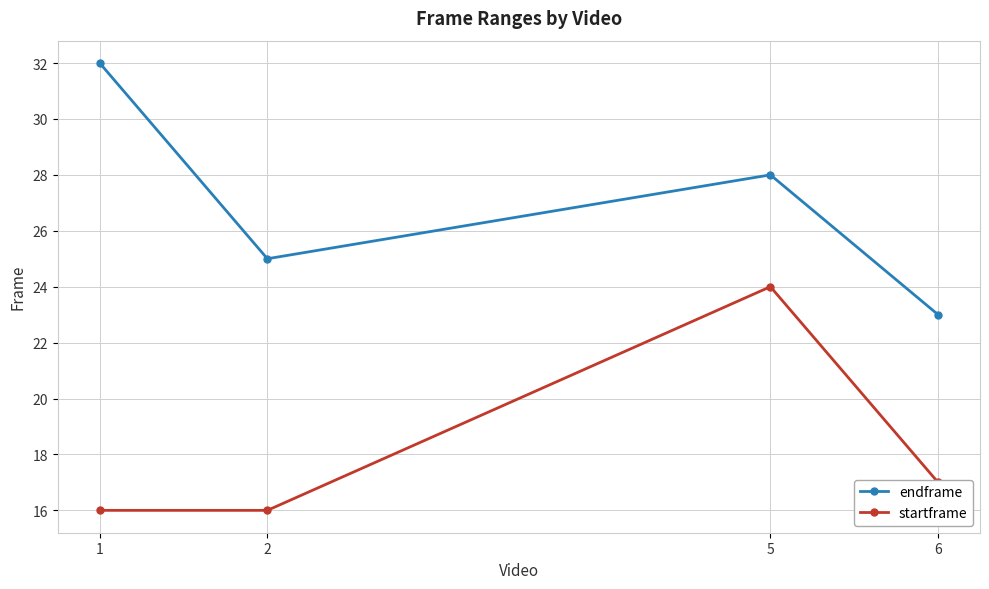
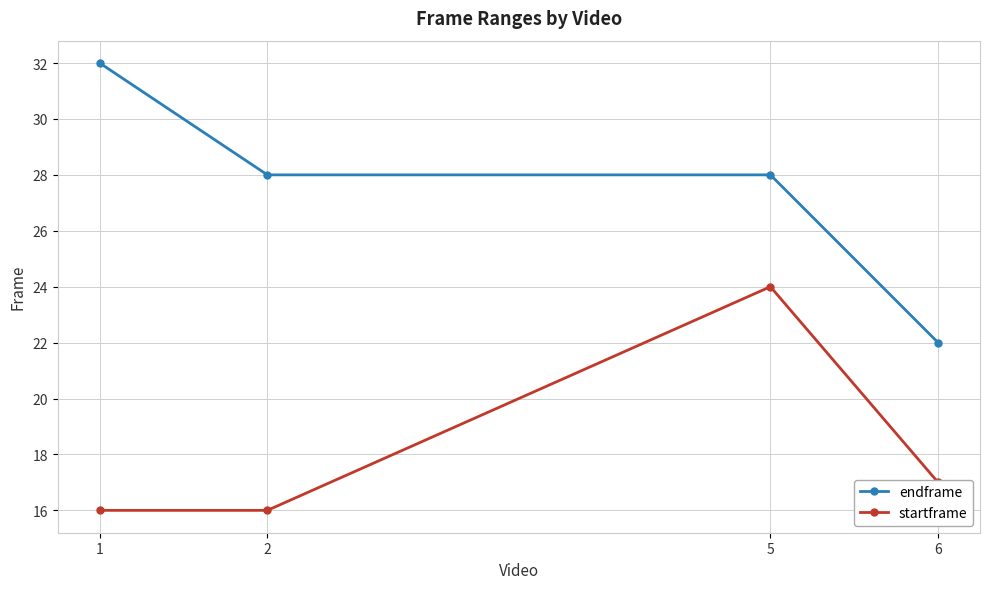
endframe, 2: 25 -> 28
endframe, 6: 23 -> 22
